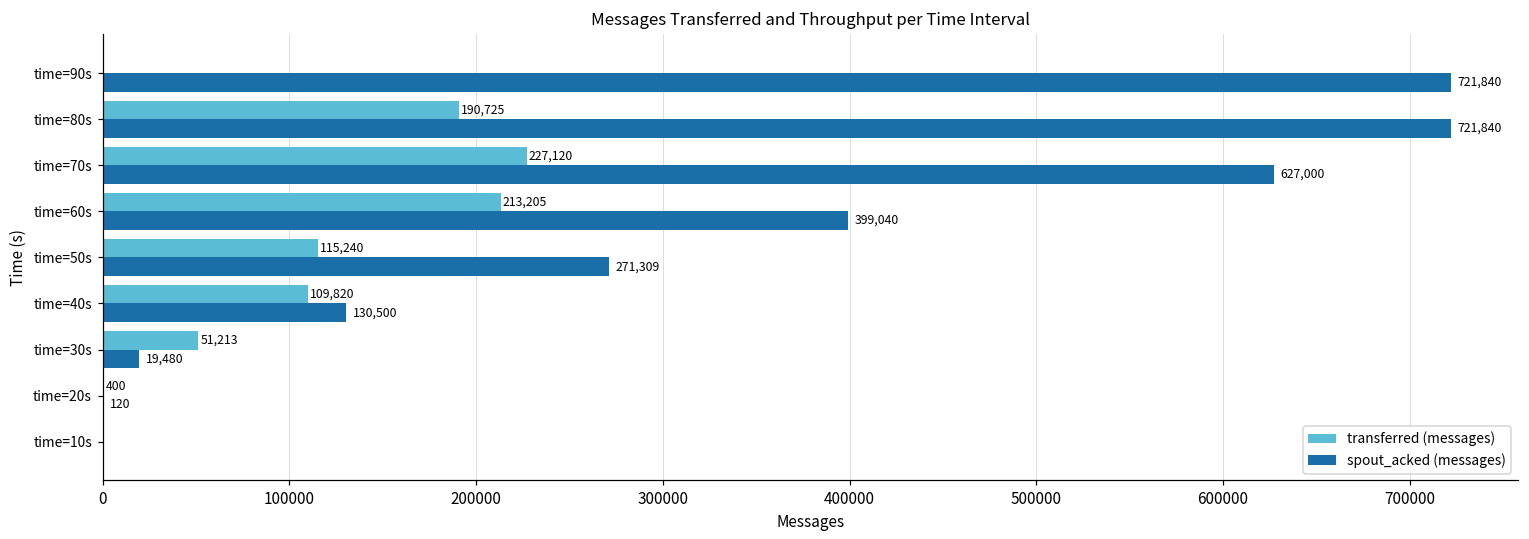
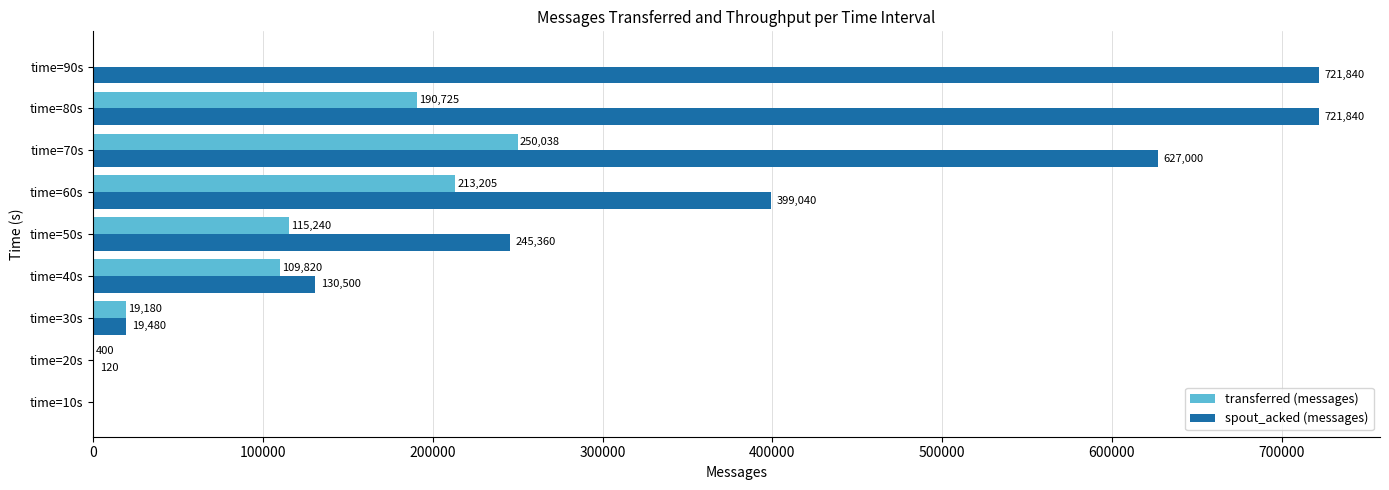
transferred (messages), time=70s: 227,120 -> 250,038
spout_acked (messages), time=50s: 271,309 -> 245,360
transferred (messages), time=30s: 51,213 -> 19,180
